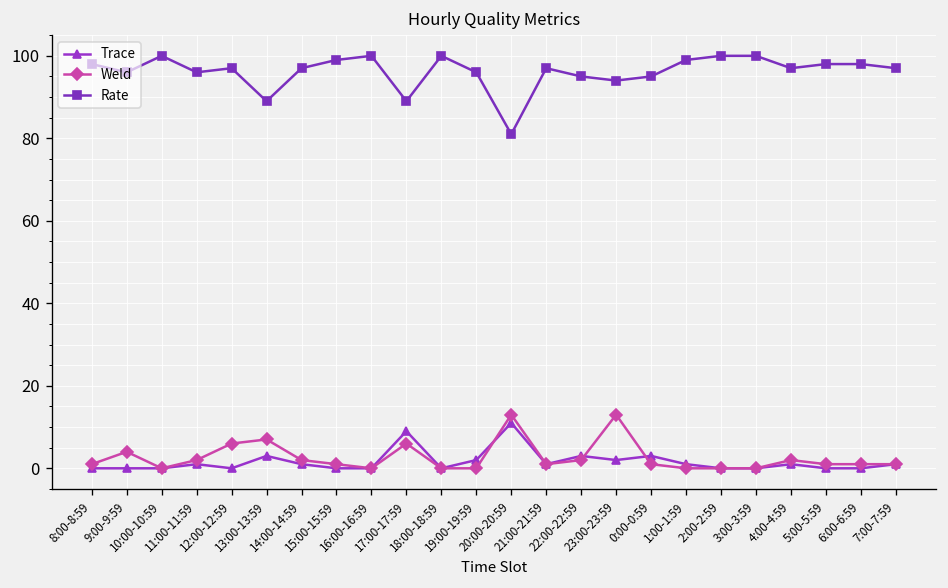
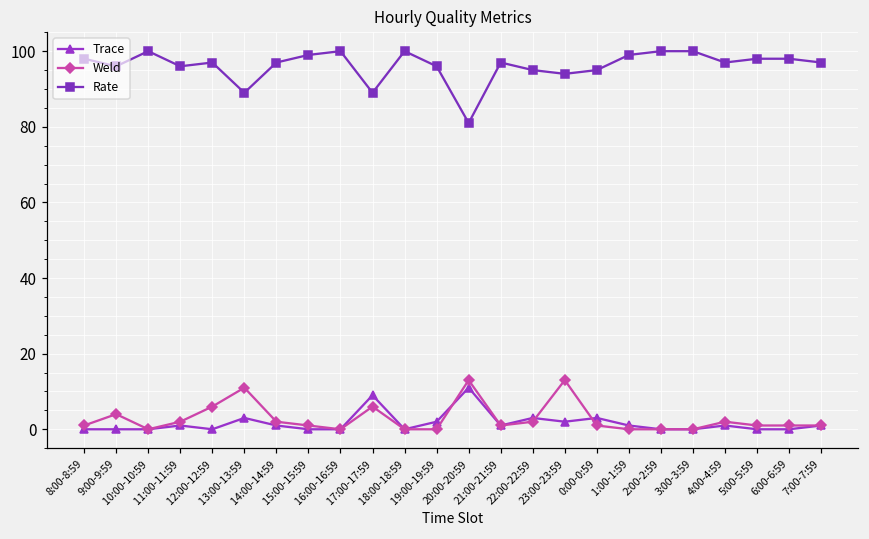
Weld, 13:00-13:59: 7 -> 11
